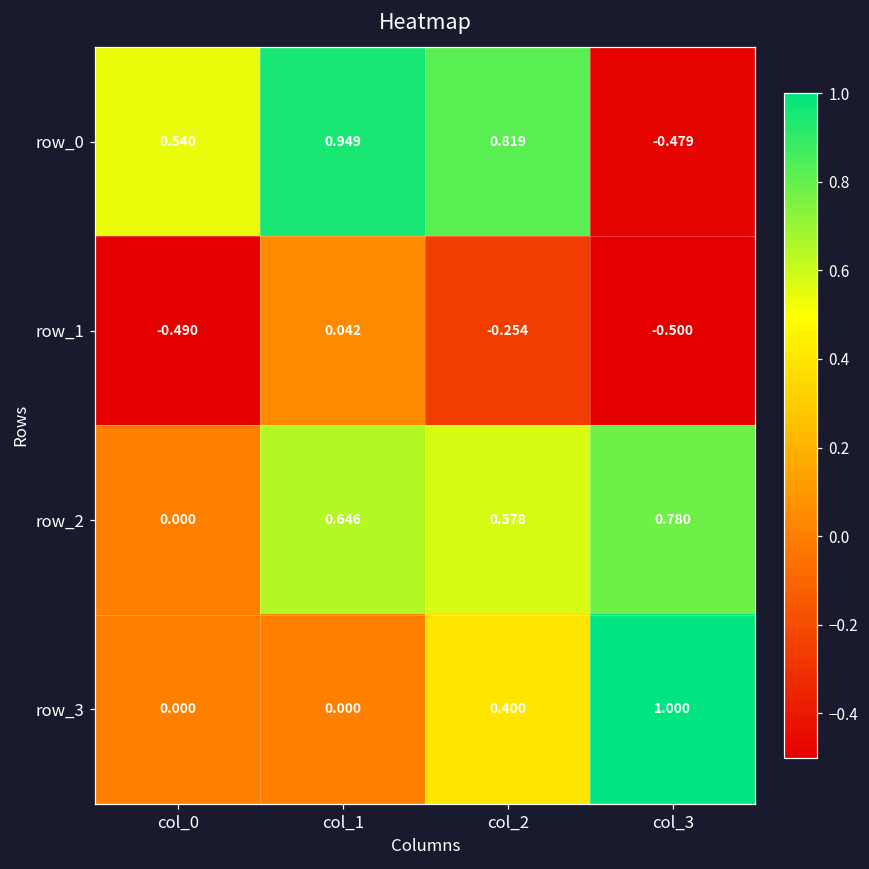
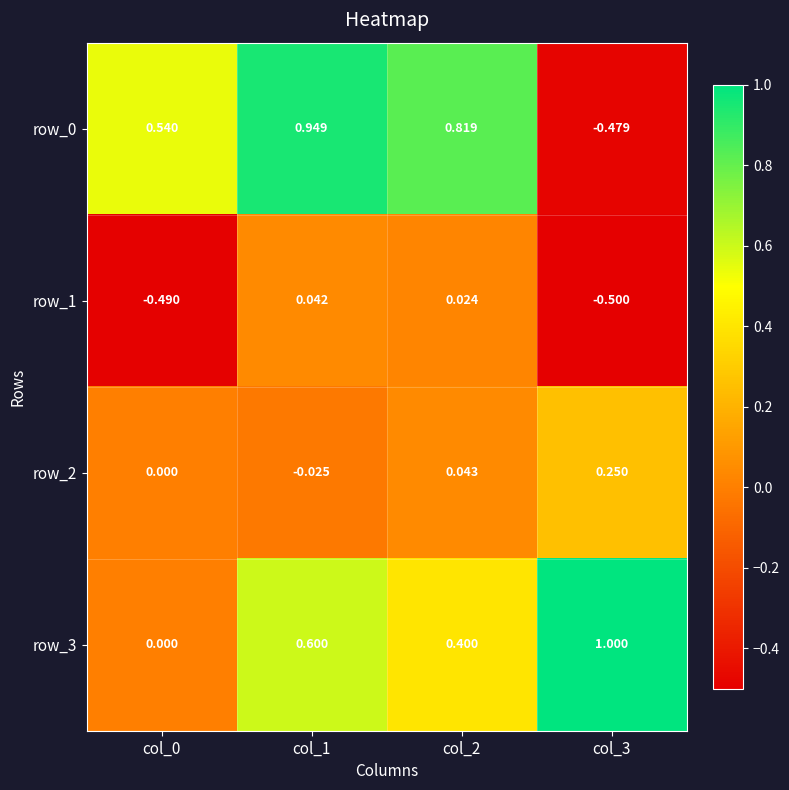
row_1, col_2: -0.254 -> 0.024
row_2, col_1: 0.646 -> -0.025
row_2, col_2: 0.578 -> 0.043
row_2, col_3: 0.780 -> 0.250
row_3, col_1: 0.000 -> 0.600
